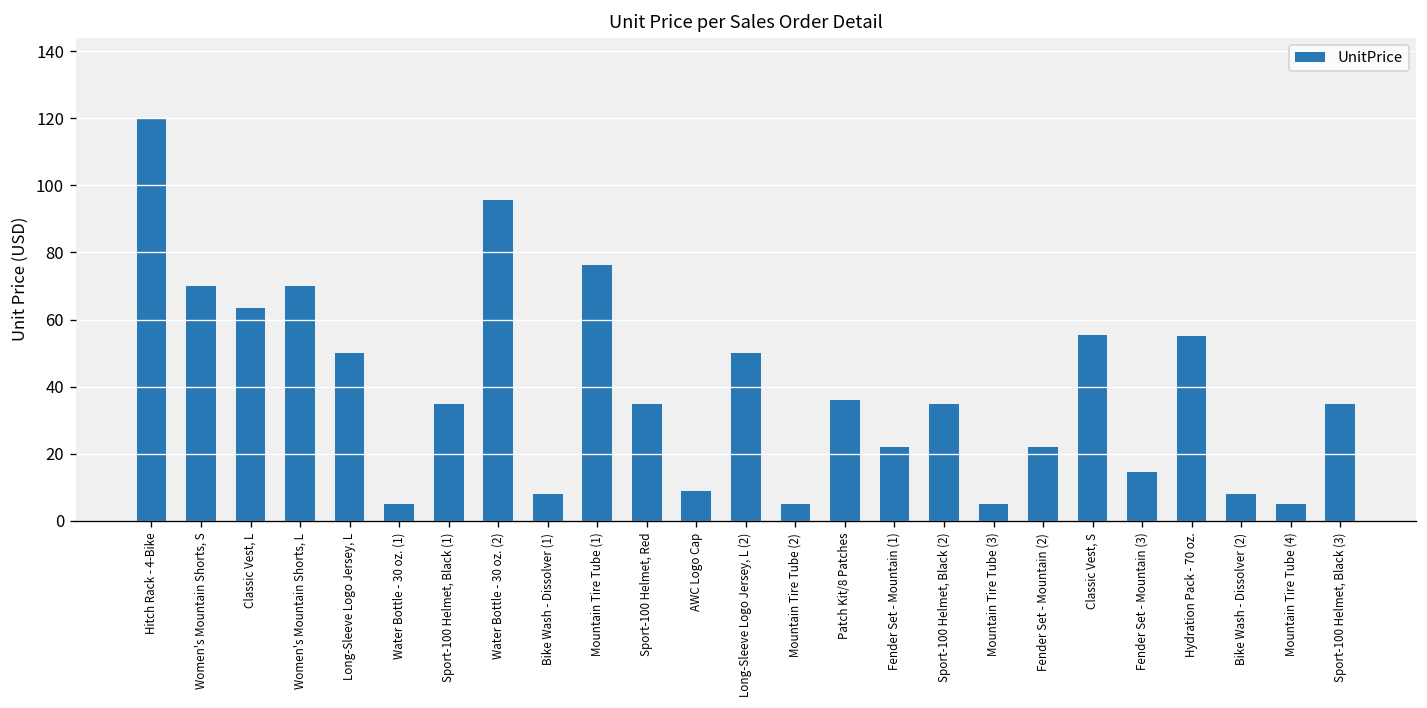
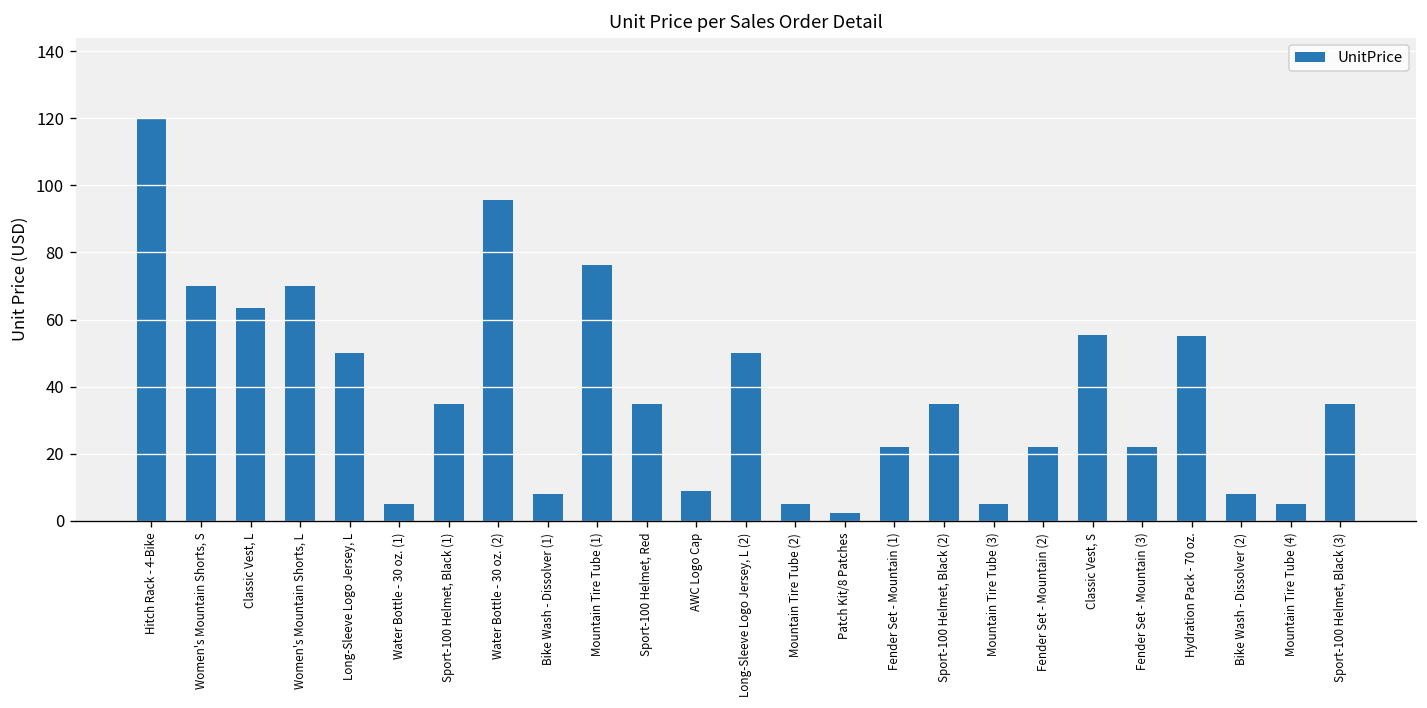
Patch Kit/8 Patches: 36 -> 2
Fender Set - Mountain (3): 14 -> 22
